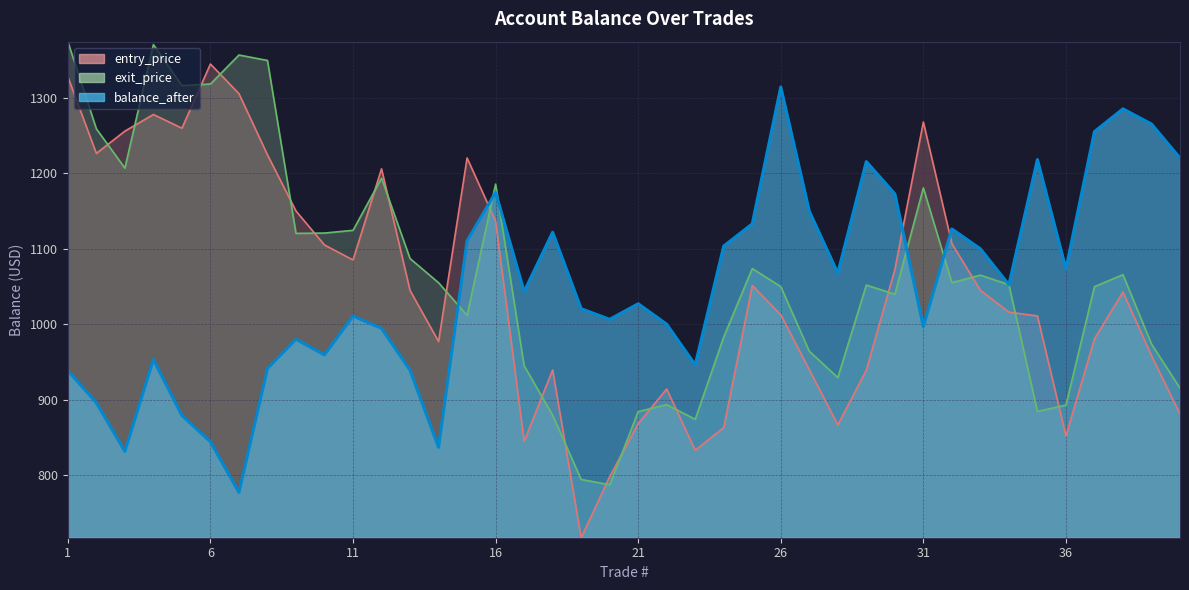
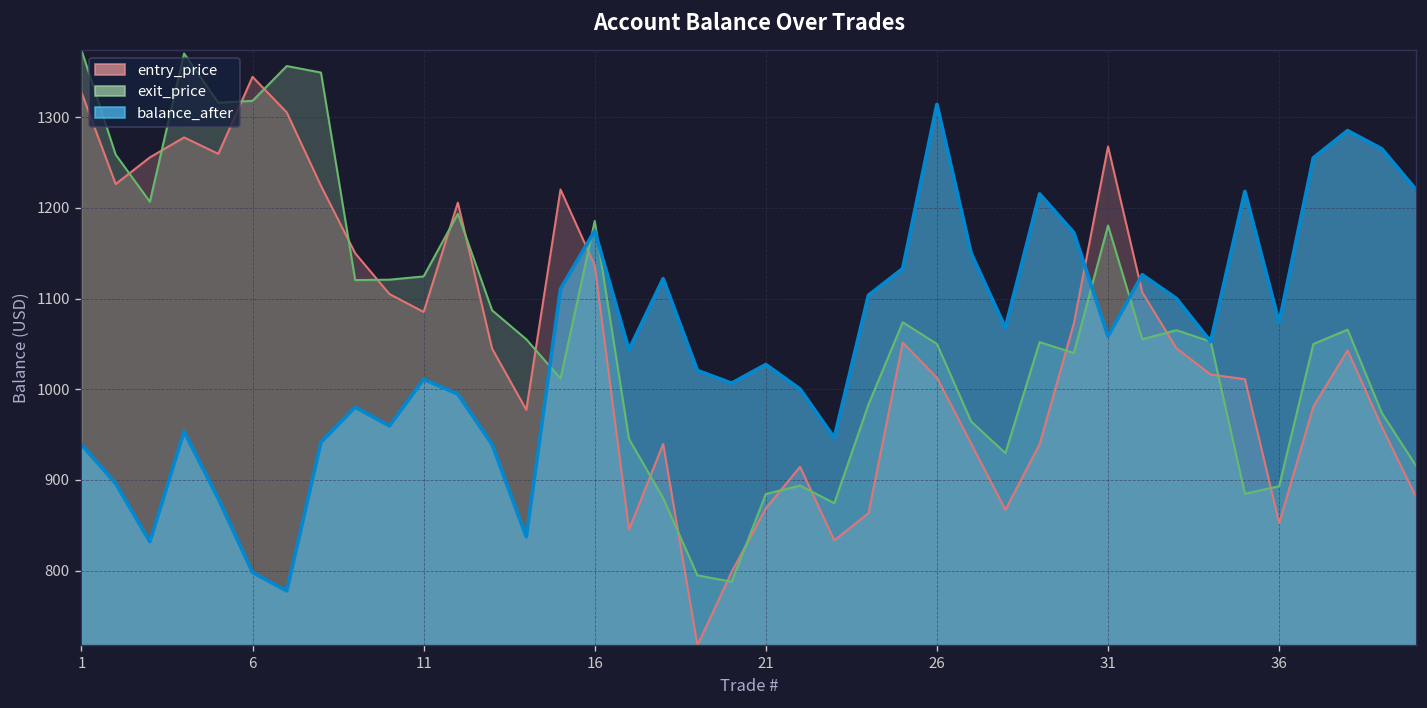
balance_after, 6: 840 -> 800
balance_after, 31: 1000 -> 1060
